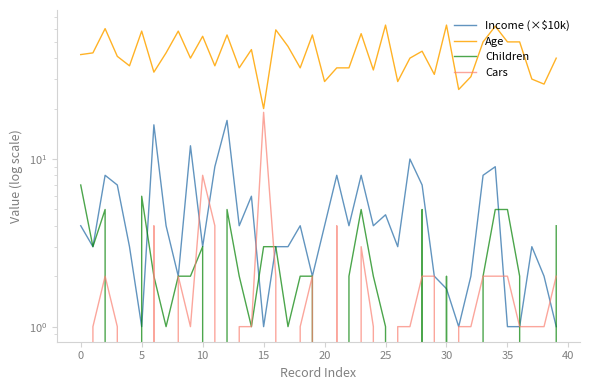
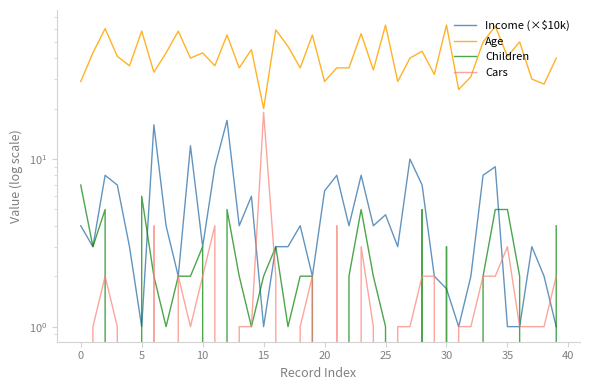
Age, 0: 42 -> 29
Age, 10: 54 -> 43
Cars, 10: 8 -> 2
Children, 15: 3 -> 2
Income (×$10k), 20: 4.0 -> 6.5
Children, 30: 2 -> 3
Age, 35: 50 -> 41
Cars, 35: 2 -> 3
